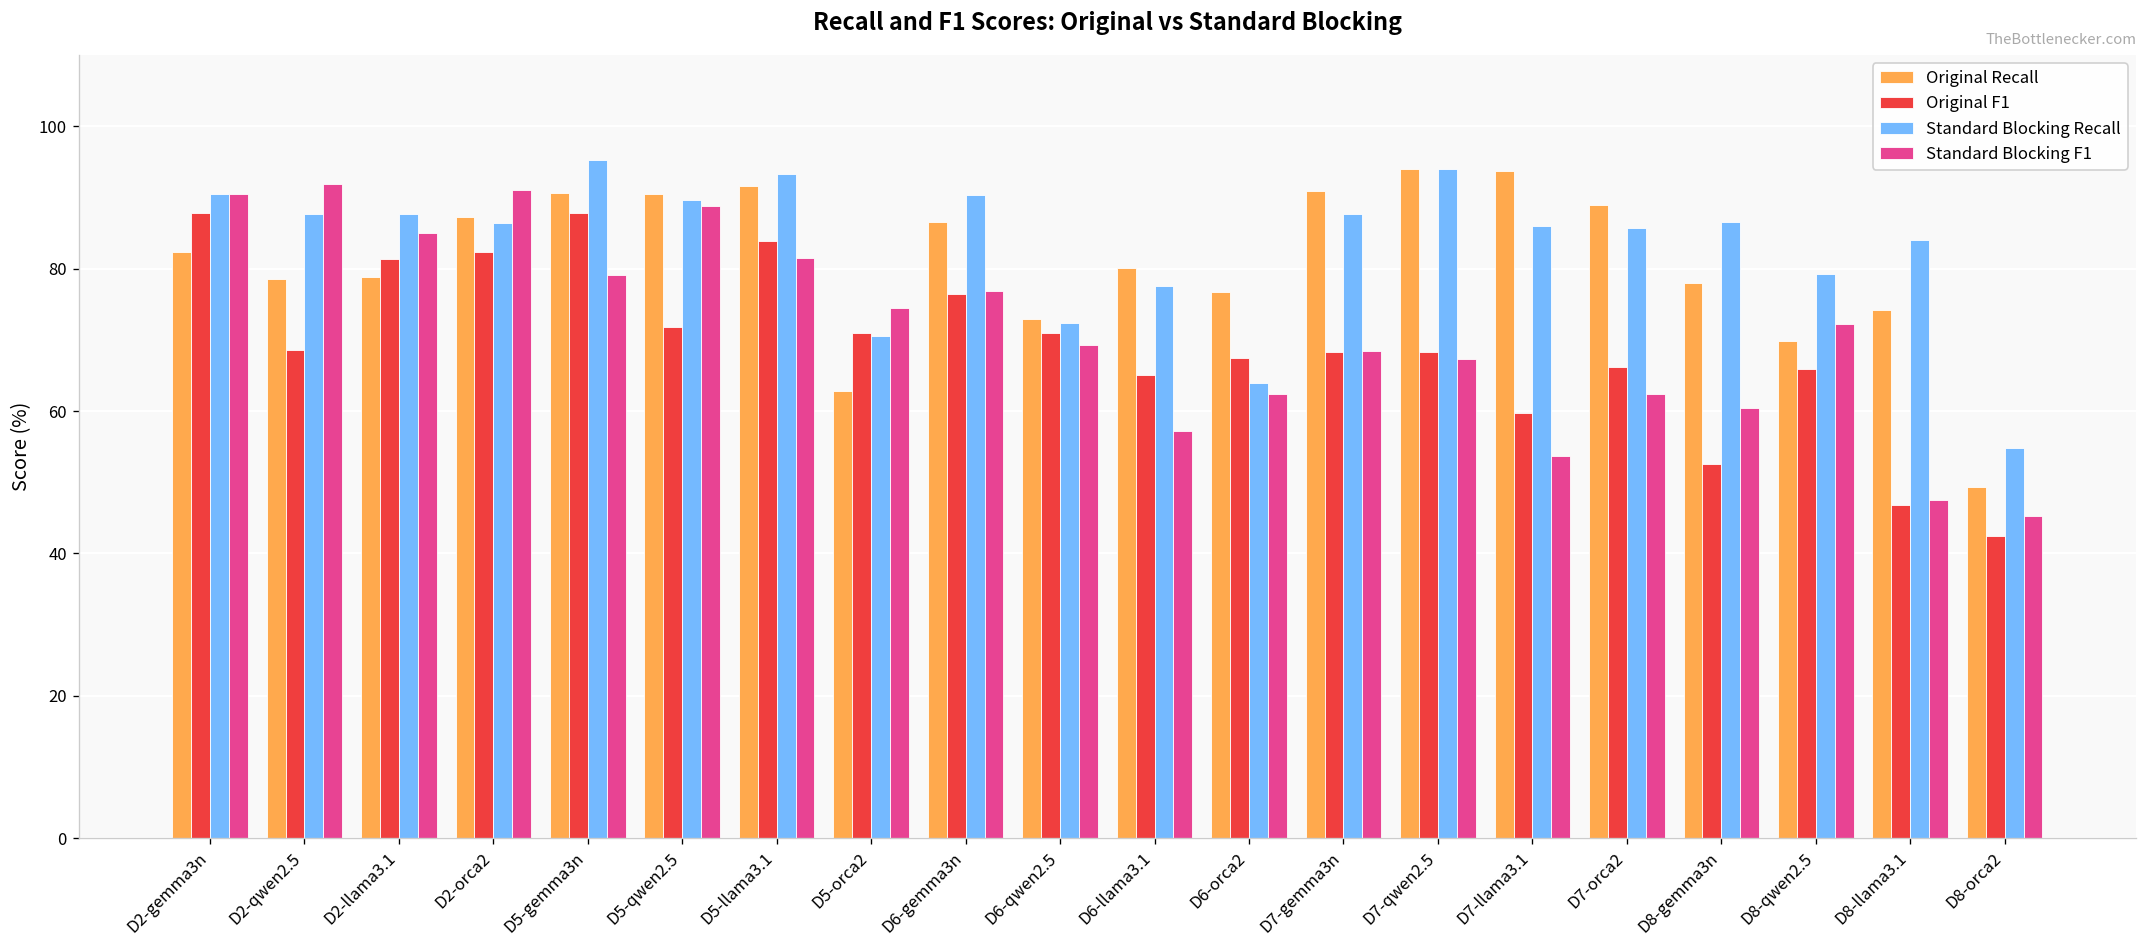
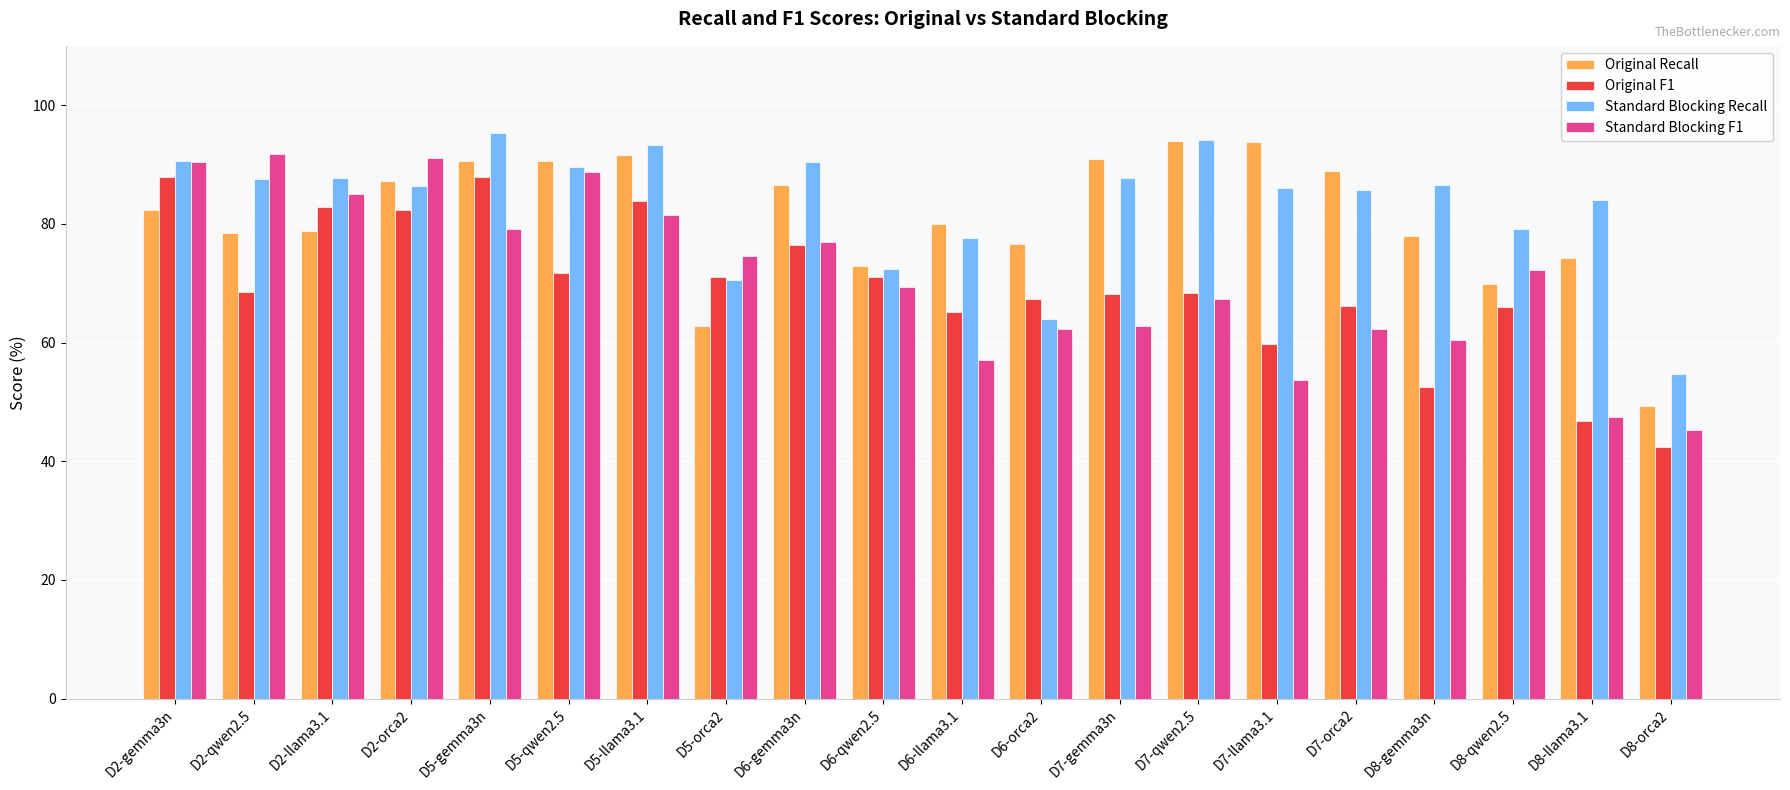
Original F1, D2-llama3.1: 81 -> 83
Standard Blocking F1, D7-gemma3n: 68 -> 63
